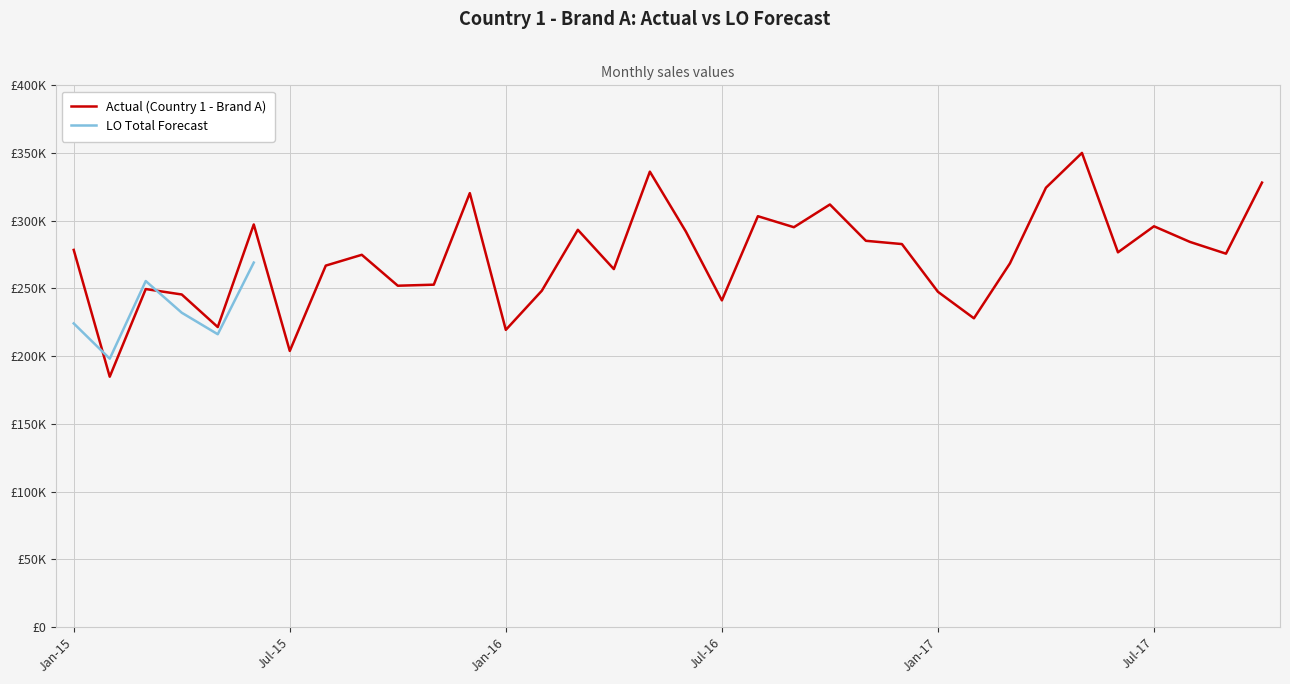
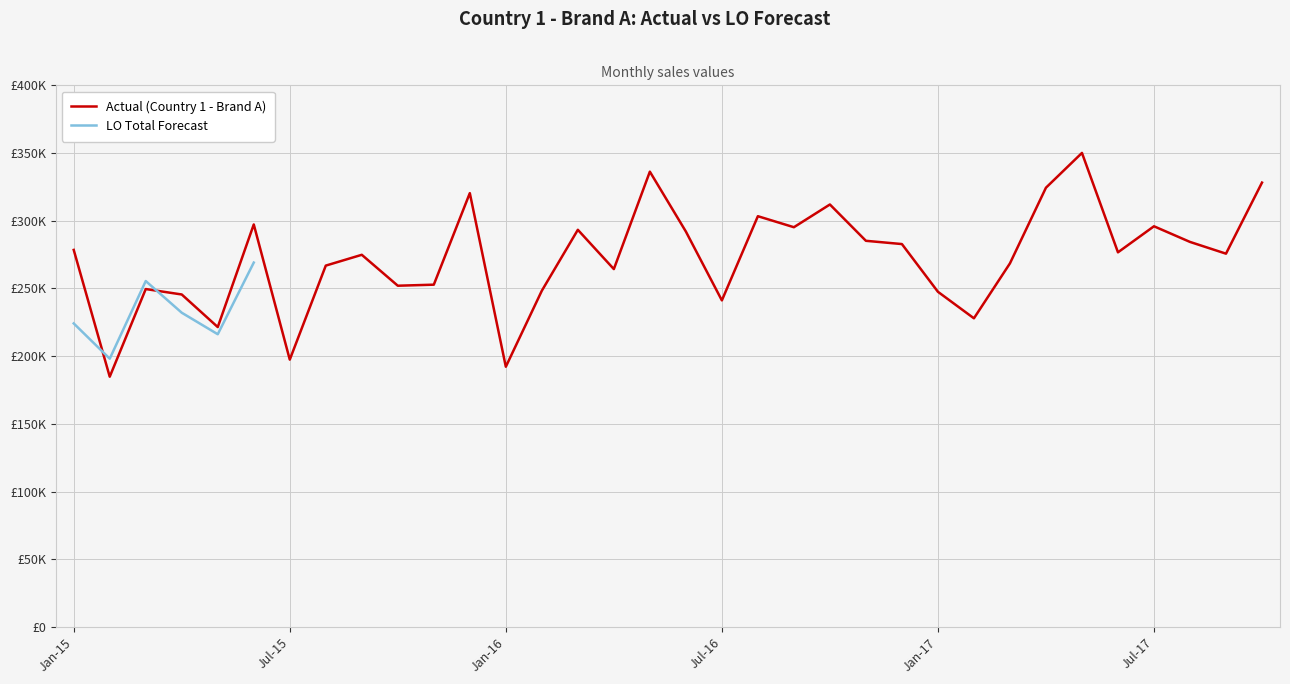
Actual (Country 1 - Brand A), Jul-15: £204000 -> £197000
Actual (Country 1 - Brand A), Jan-16: £219000 -> £192000
